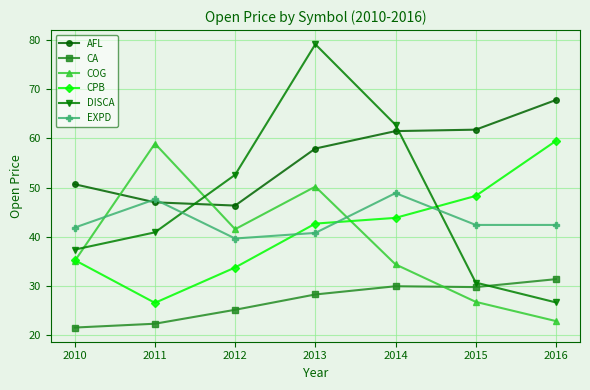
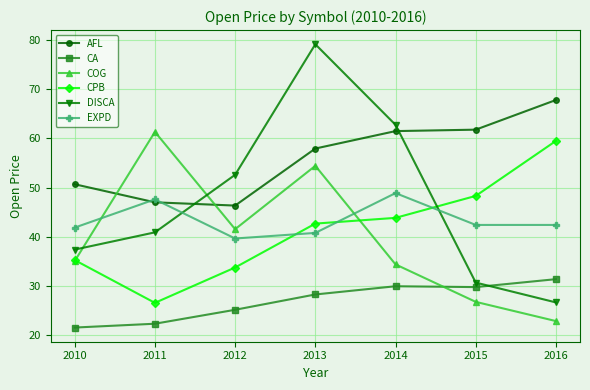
COG, 2011: 59 -> 61
COG, 2013: 50 -> 54
